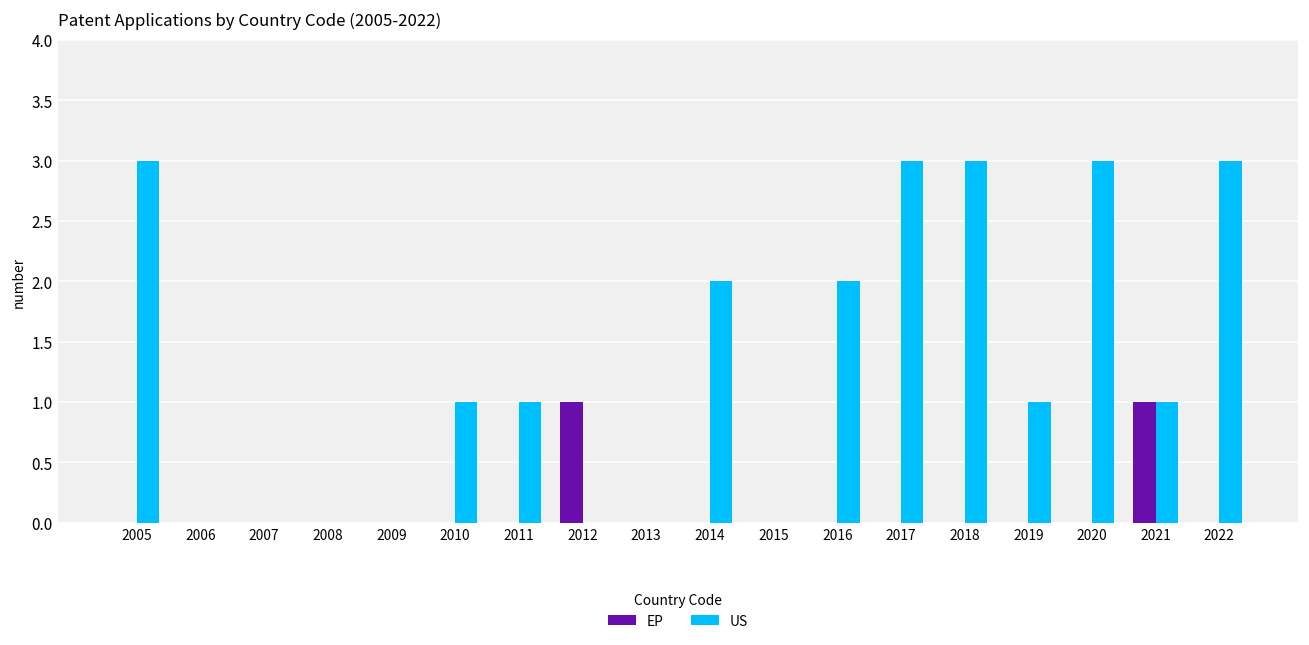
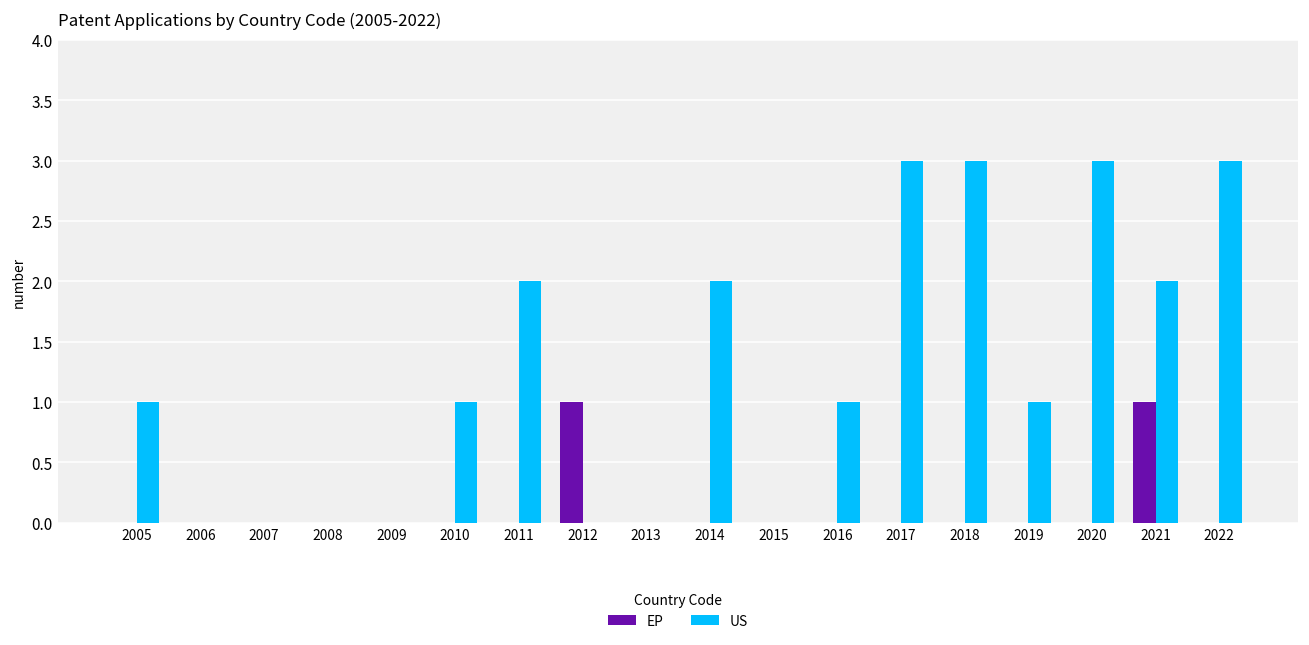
US, 2005: 3 -> 1
US, 2011: 1 -> 2
US, 2016: 2 -> 1
US, 2021: 1 -> 2
